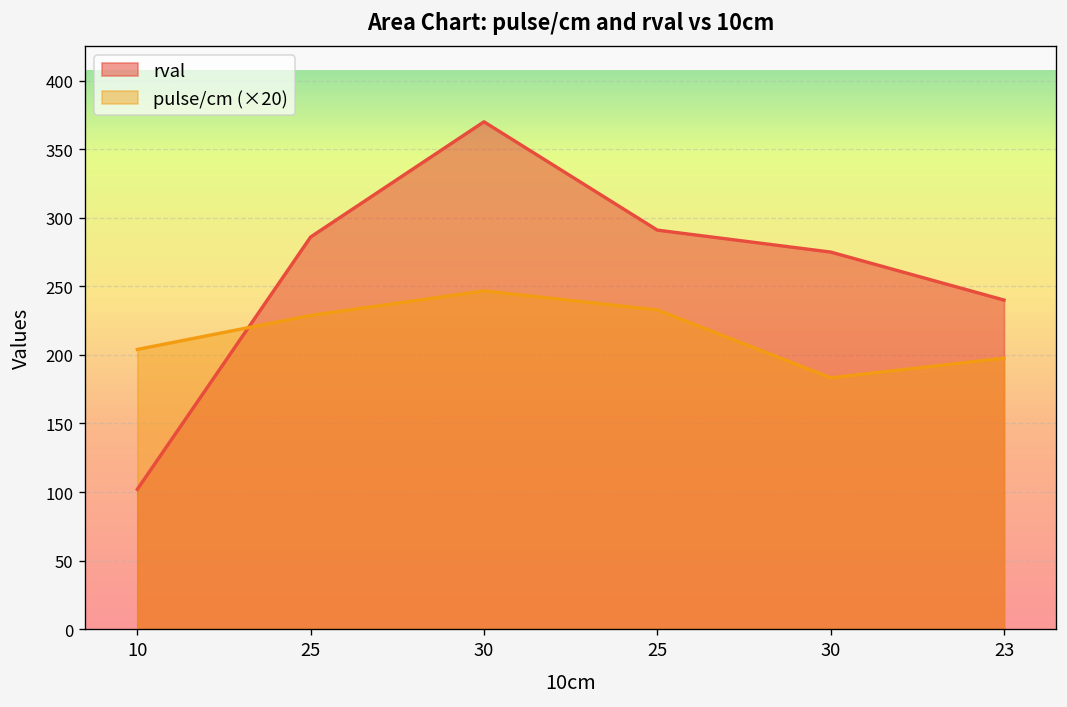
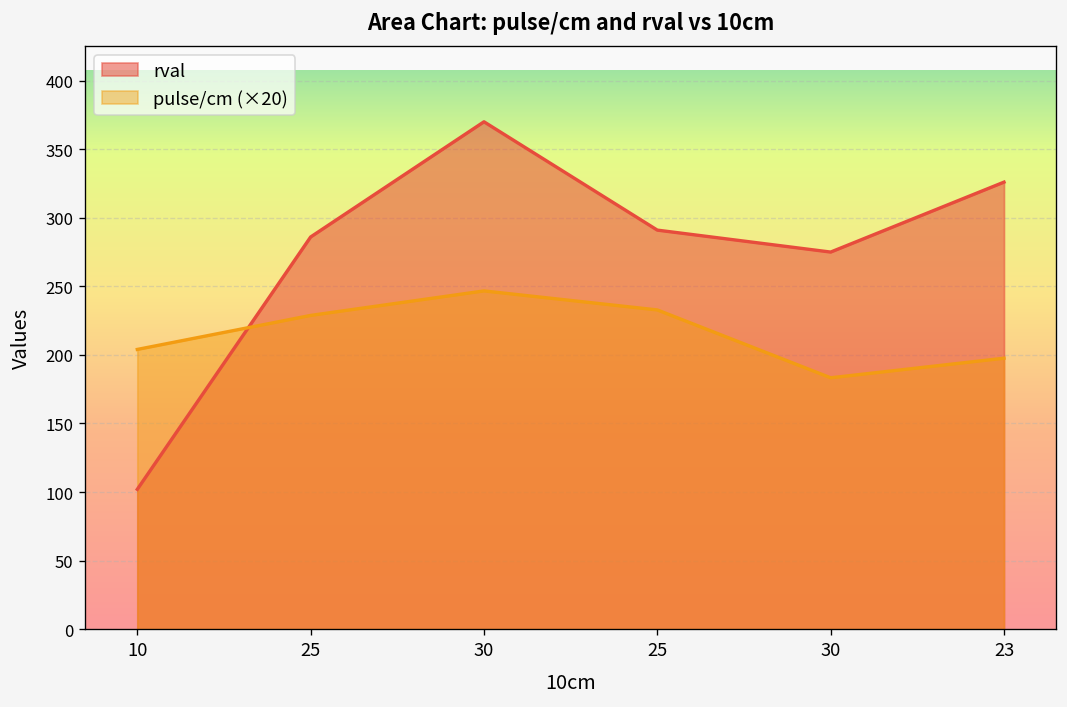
rval, 23: 240 -> 326
